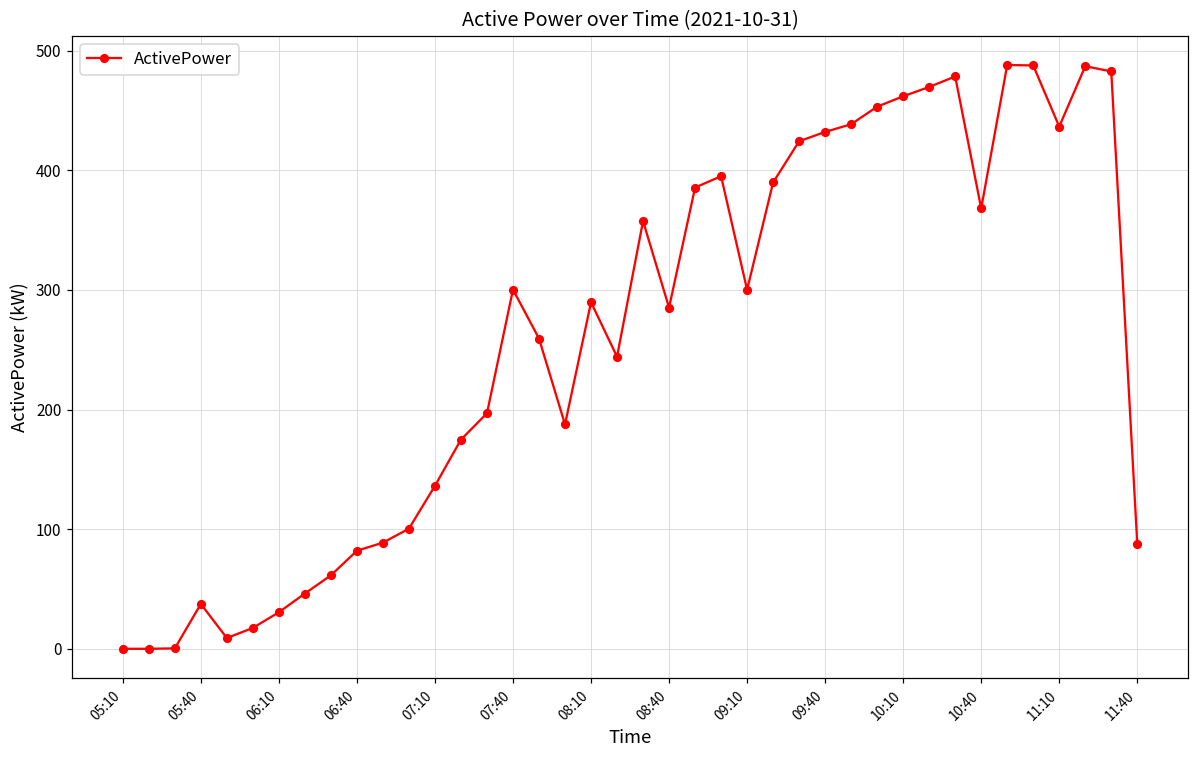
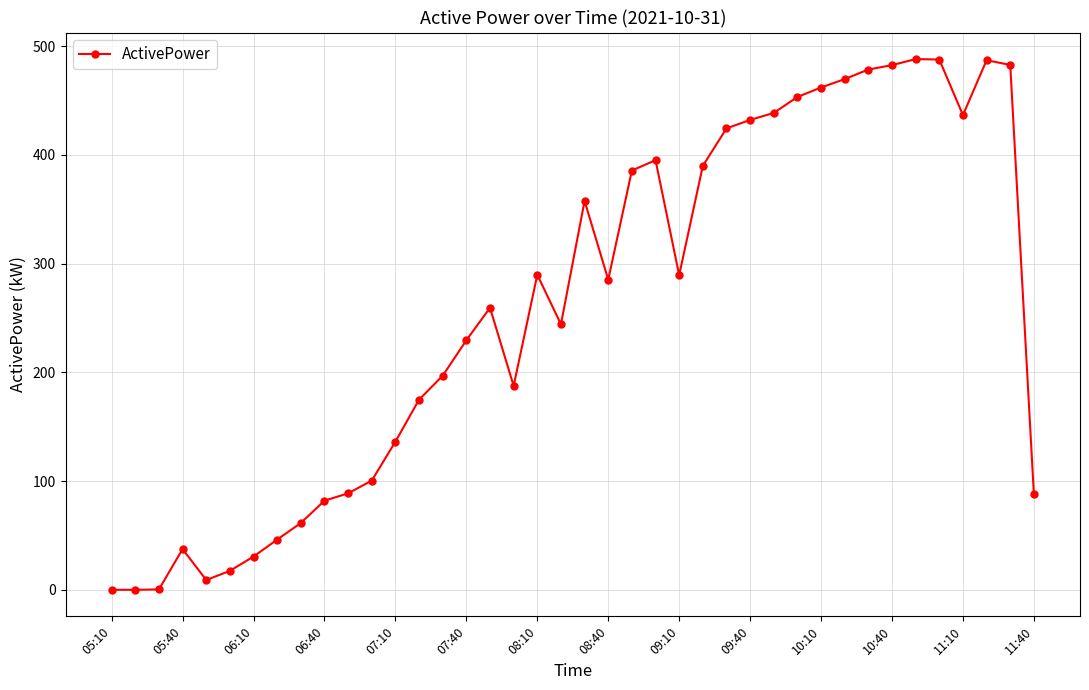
07:40: 300 -> 230
09:10: 300 -> 289
10:40: 368 -> 482
